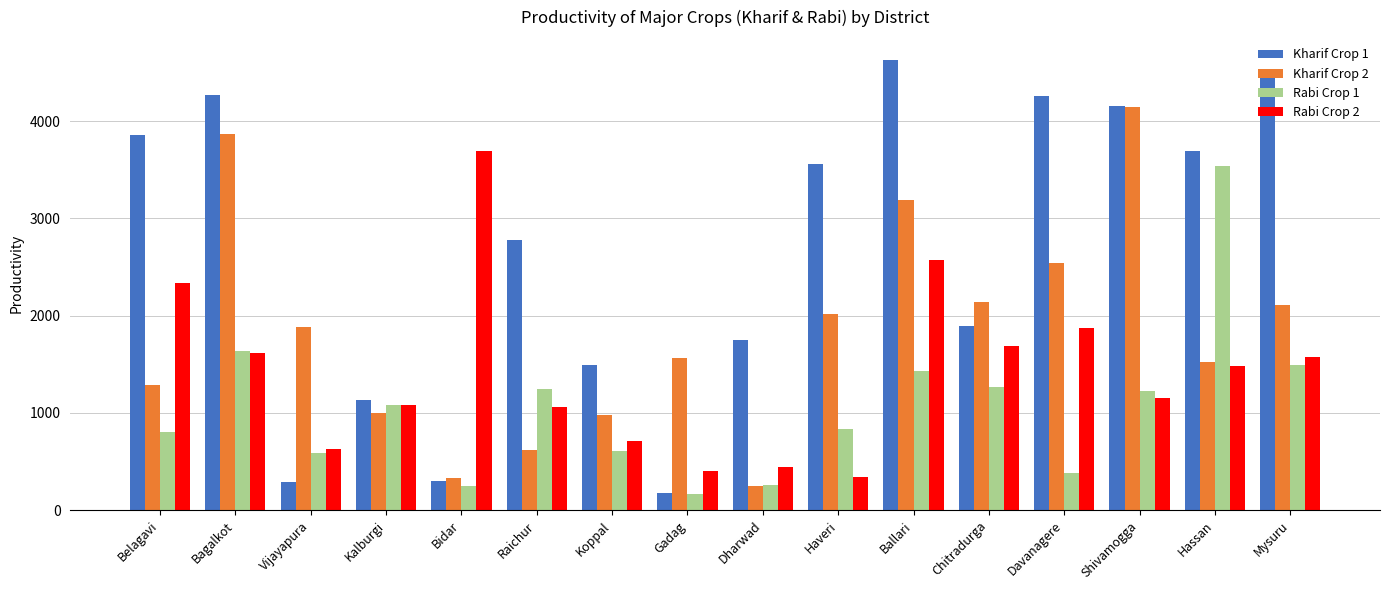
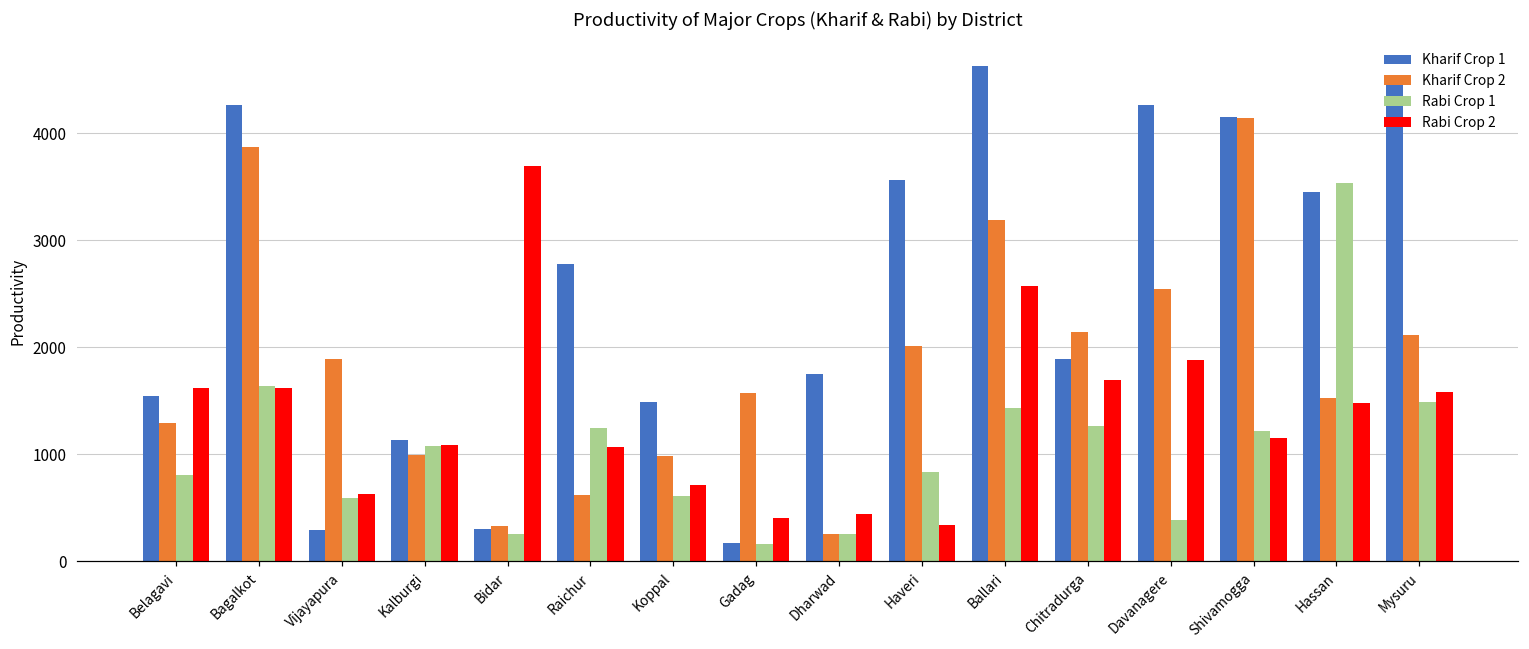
Kharif Crop 1, Belagavi: 3900 -> 1500
Rabi Crop 2, Belagavi: 2300 -> 1600
Kharif Crop 1, Hassan: 3700 -> 3400
